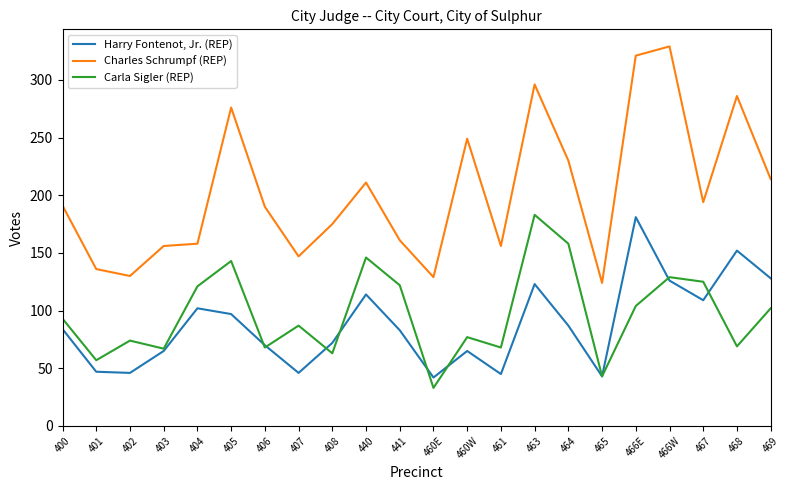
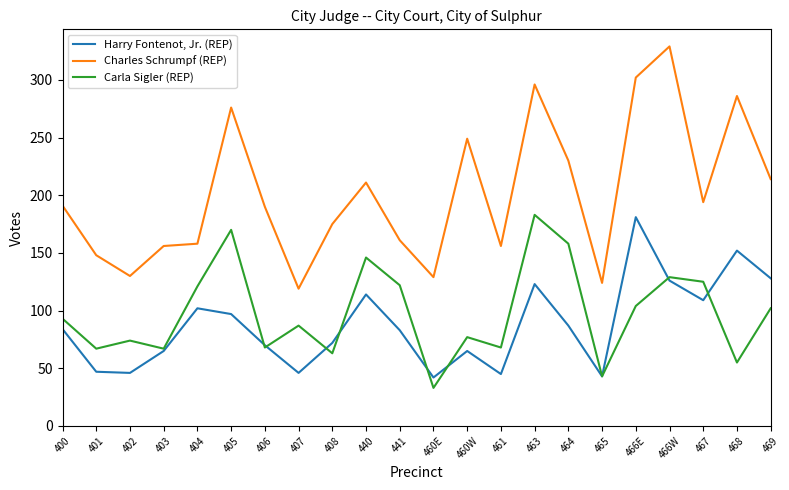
Charles Schrumpf (REP), 401: 136 -> 148
Carla Sigler (REP), 401: 57 -> 67
Carla Sigler (REP), 405: 143 -> 170
Charles Schrumpf (REP), 407: 147 -> 119
Charles Schrumpf (REP), 466E: 321 -> 302
Carla Sigler (REP), 468: 69 -> 55
